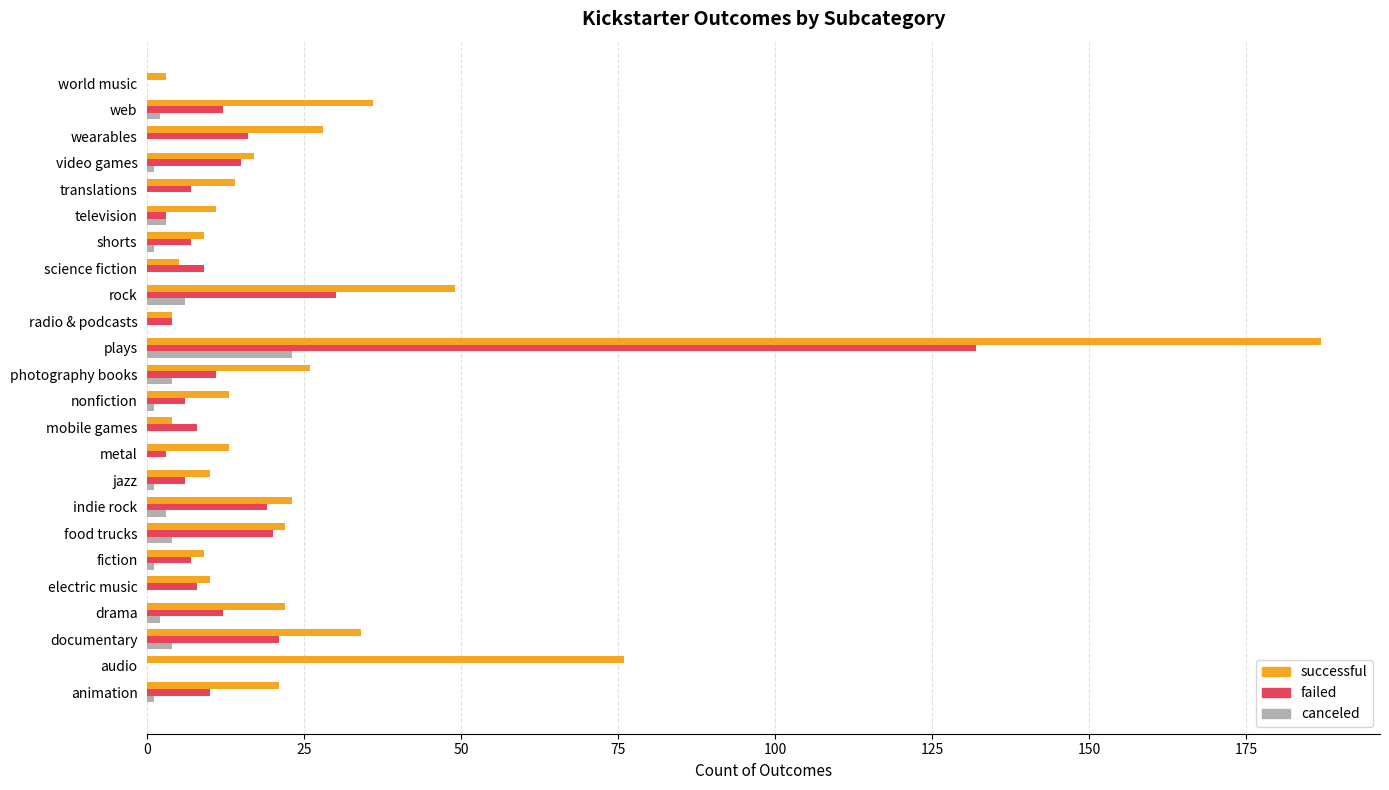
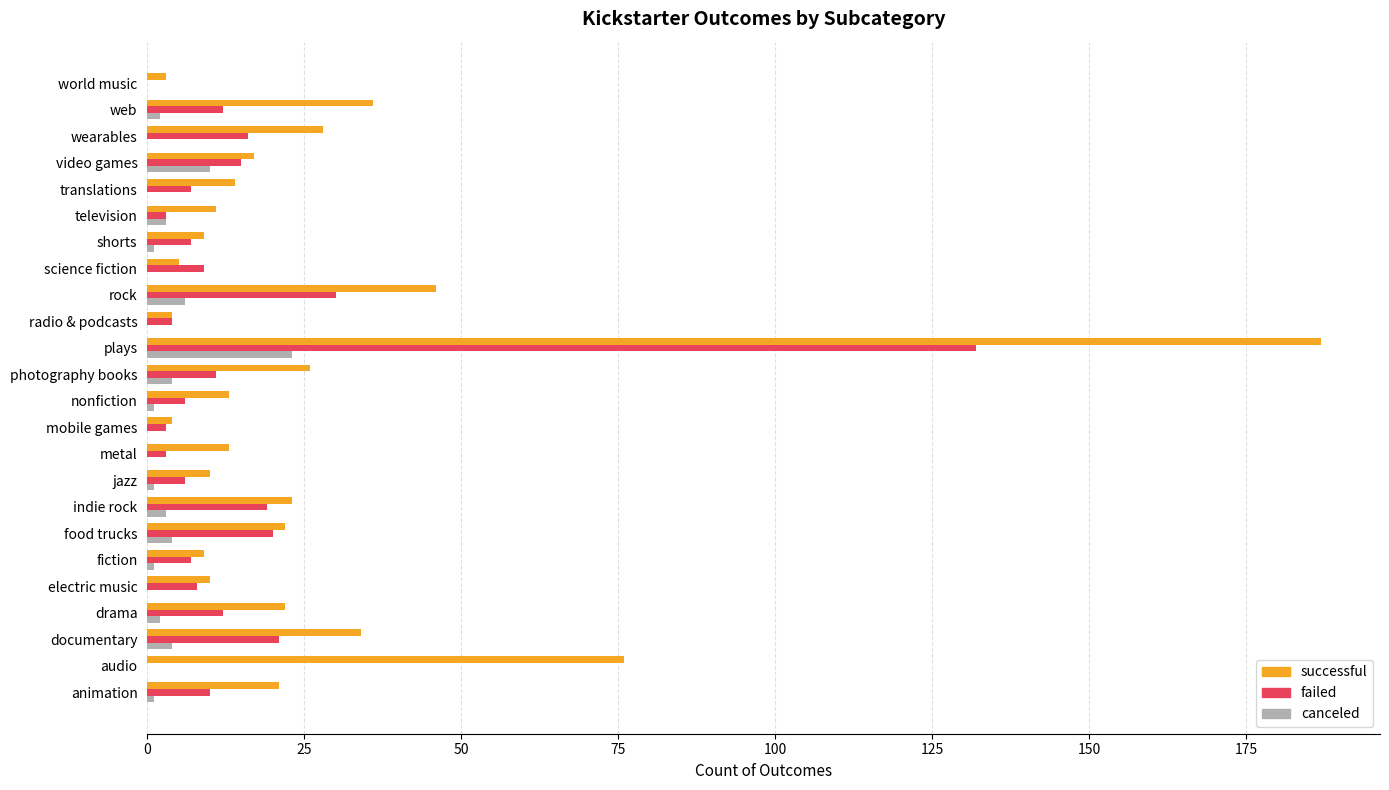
canceled, video games: 1 -> 10
successful, rock: 49 -> 46
failed, mobile games: 8 -> 3
